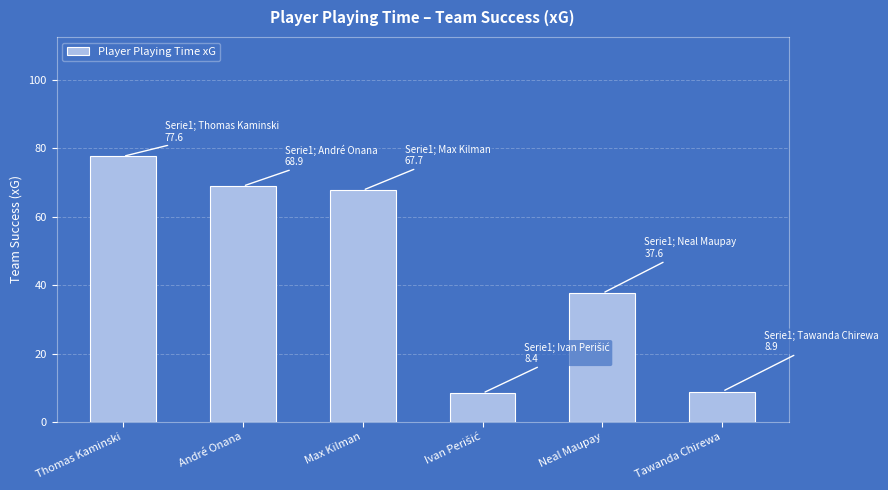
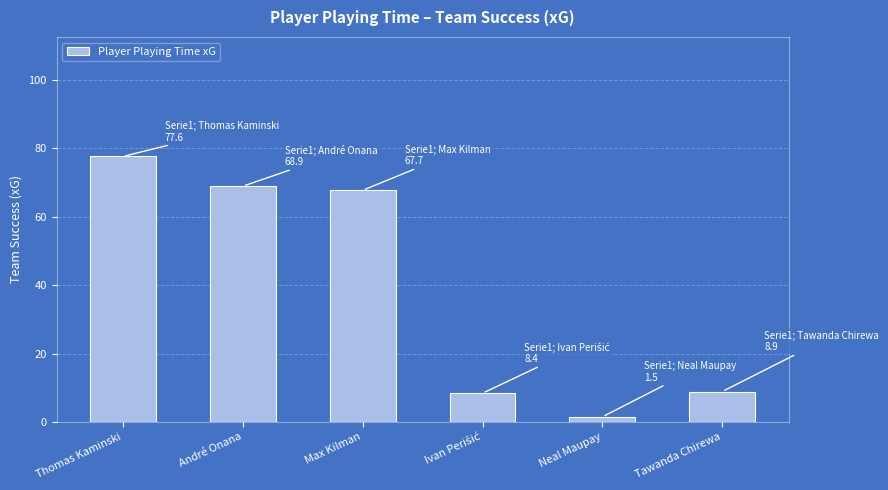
Neal Maupay: 37.6 -> 1.5
